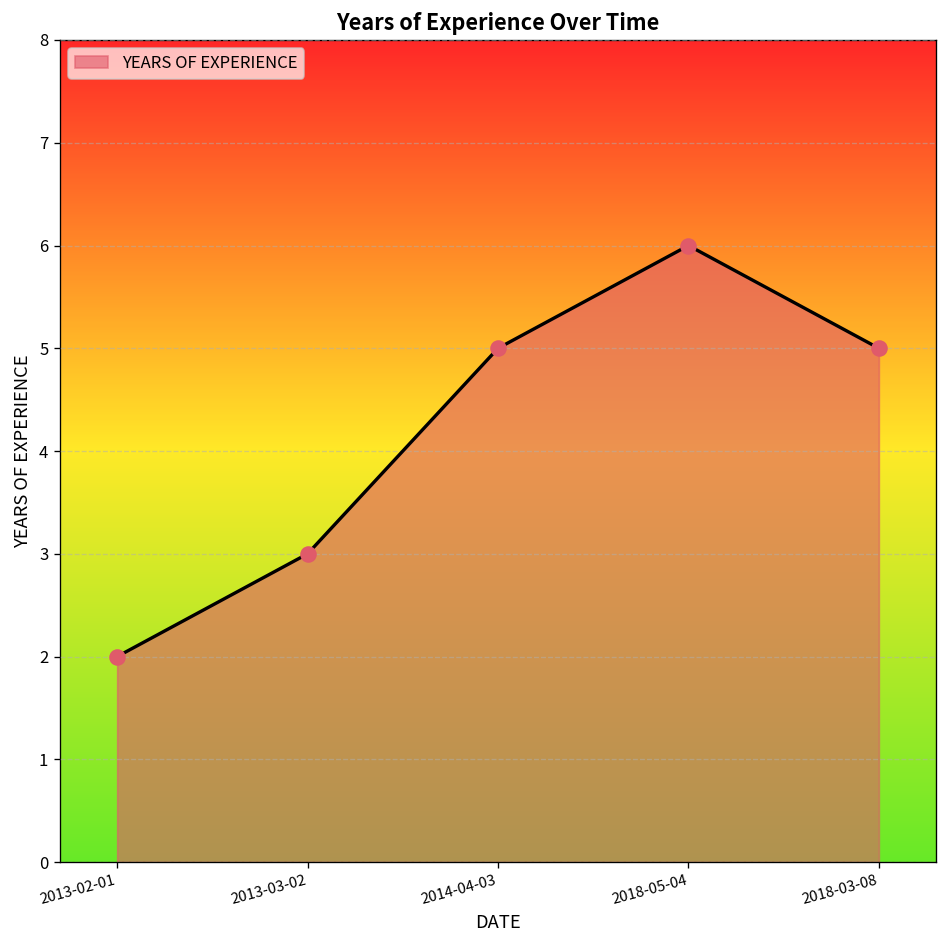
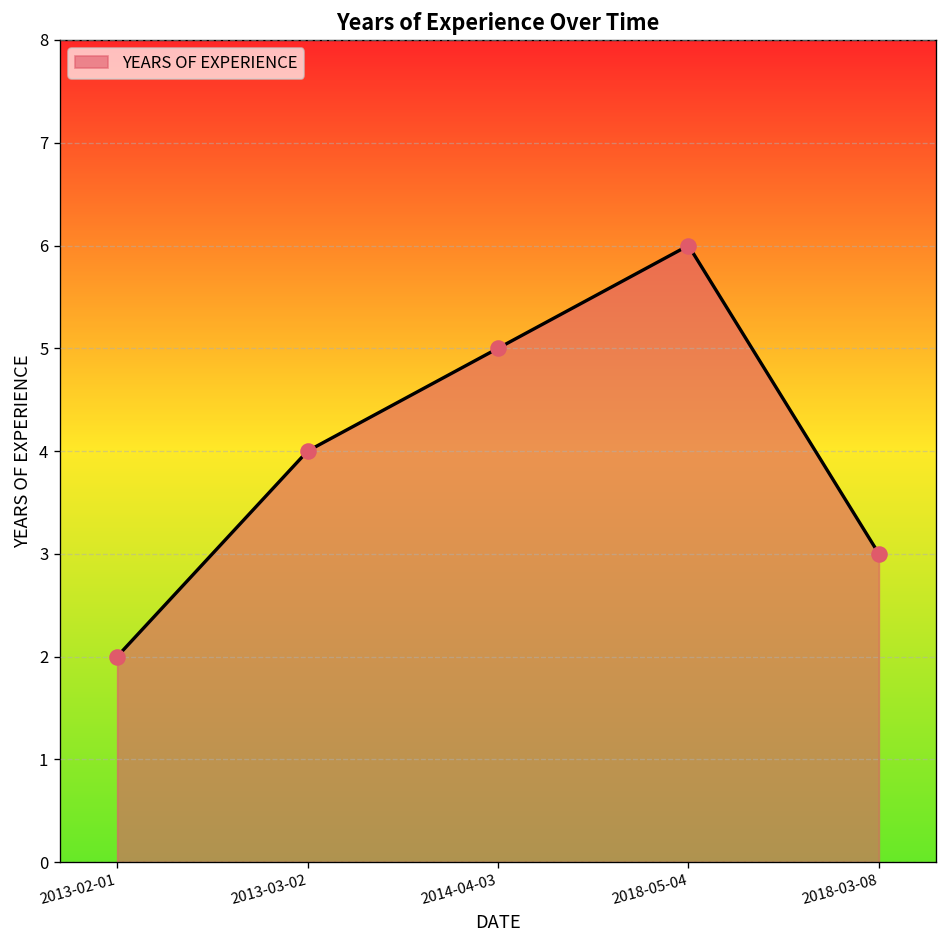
2013-03-02: 3 -> 4
2018-03-08: 5 -> 3
